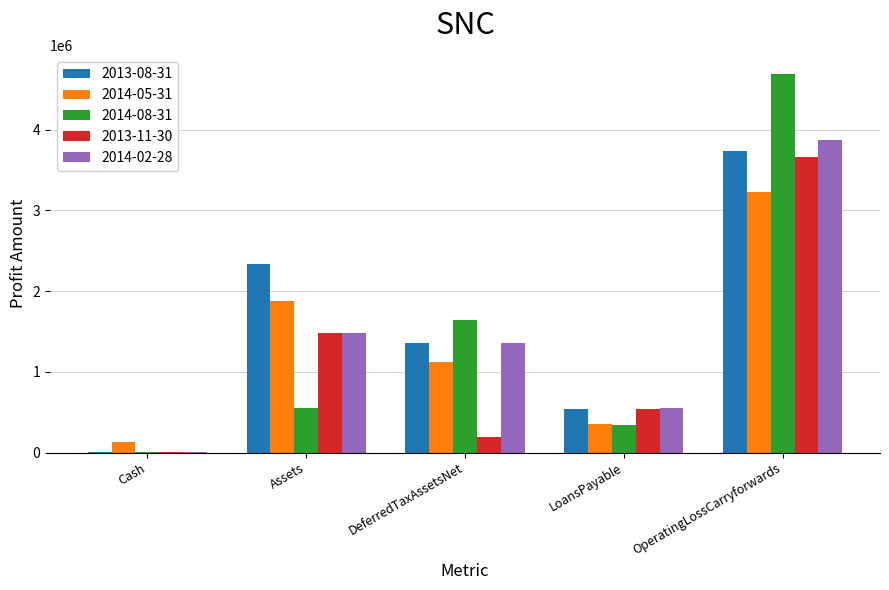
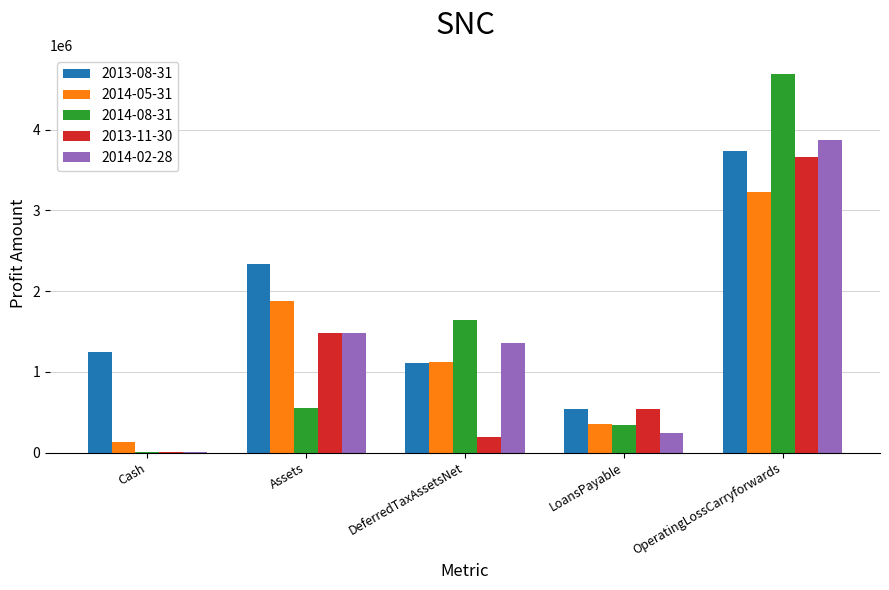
2013-08-31, Cash: 0 -> 1300000
2013-08-31, DeferredTaxAssetsNet: 1400000 -> 1100000
2014-02-28, LoansPayable: 600000 -> 200000
